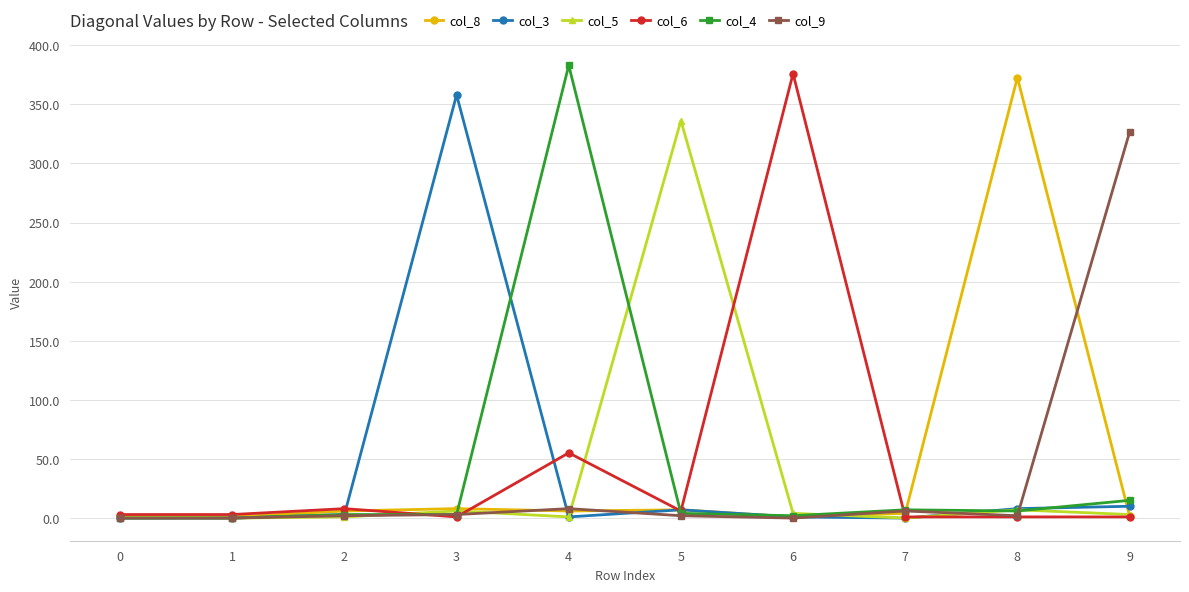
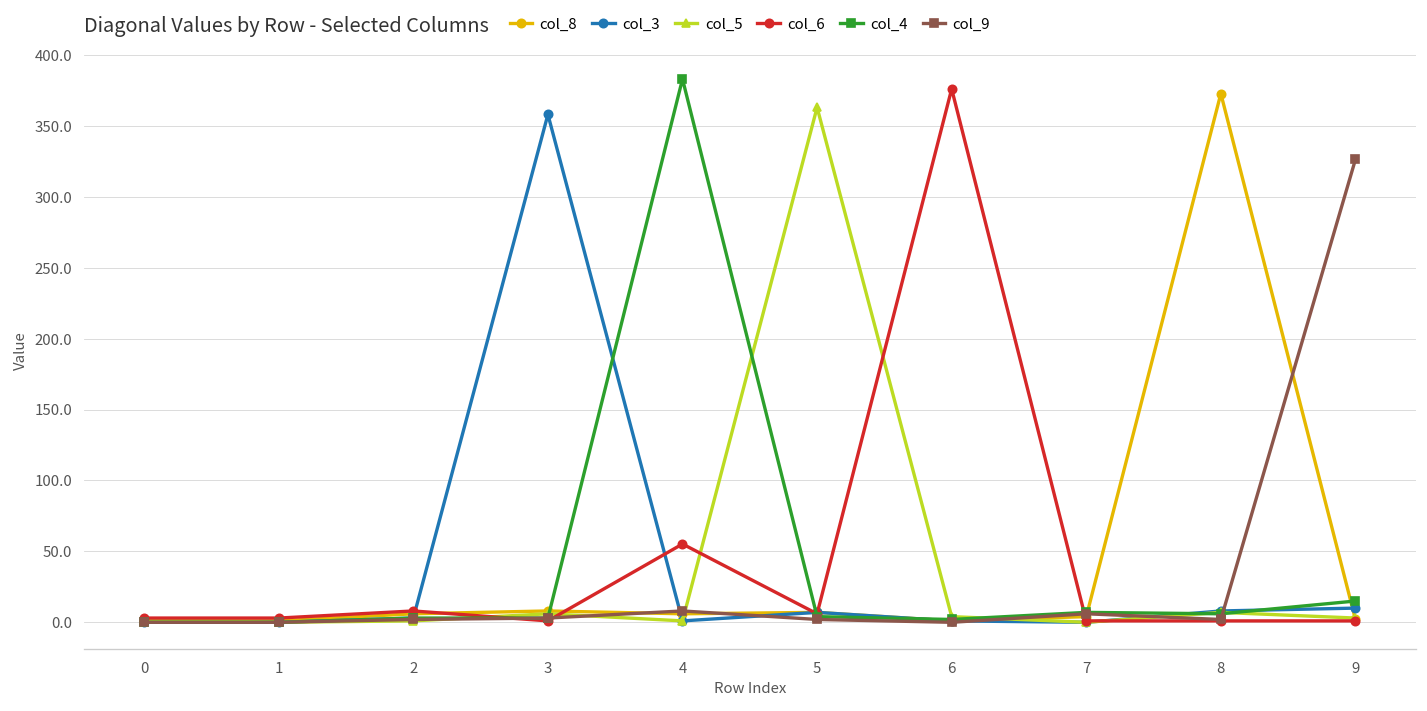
col_5, 5: 336 -> 363
